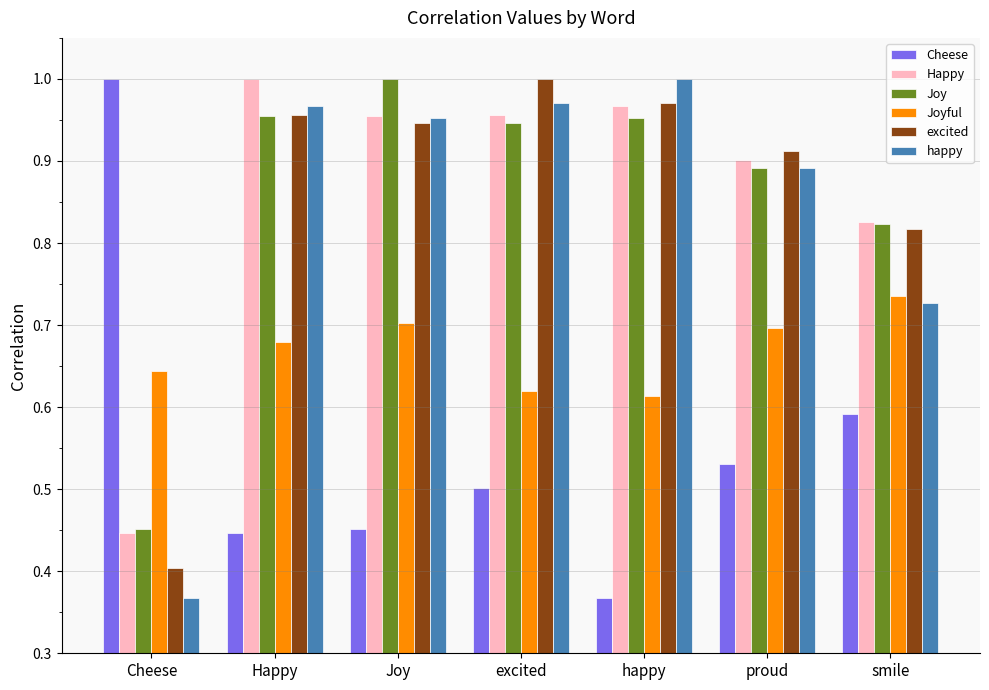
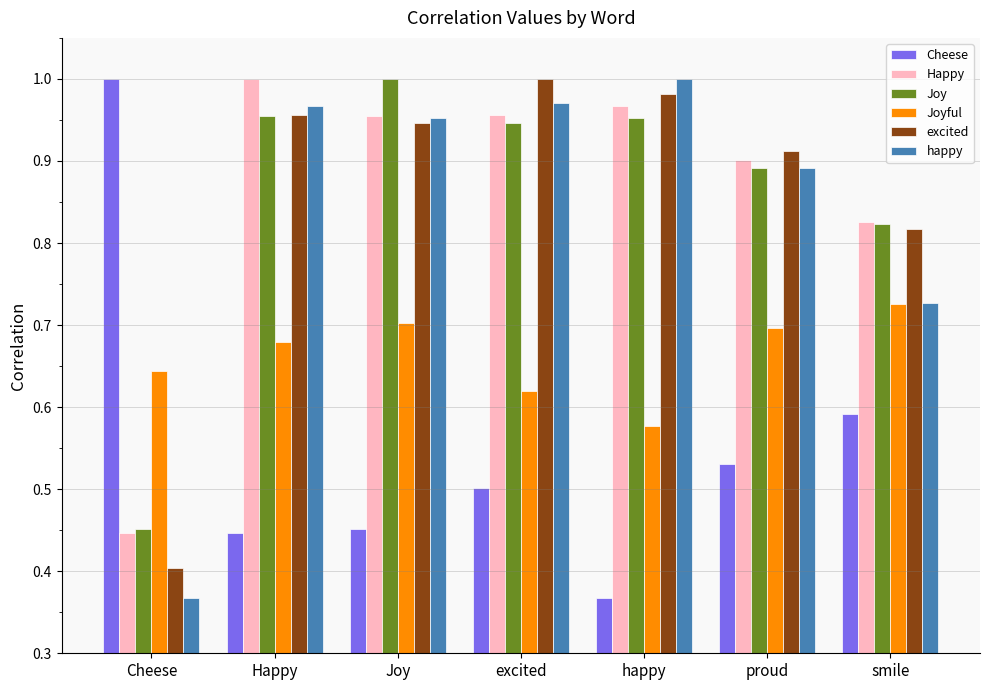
Joyful, happy: 0.61 -> 0.58
excited, happy: 0.97 -> 0.98
Joyful, smile: 0.74 -> 0.73
